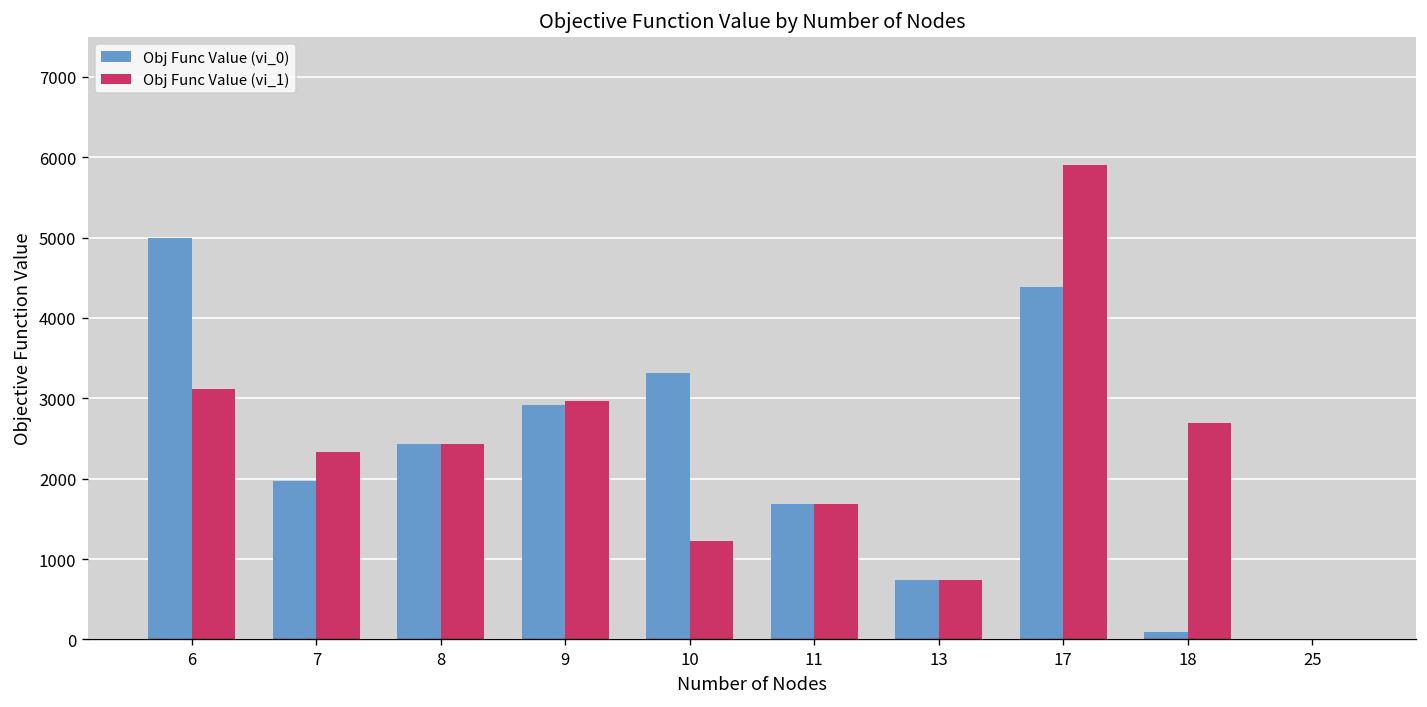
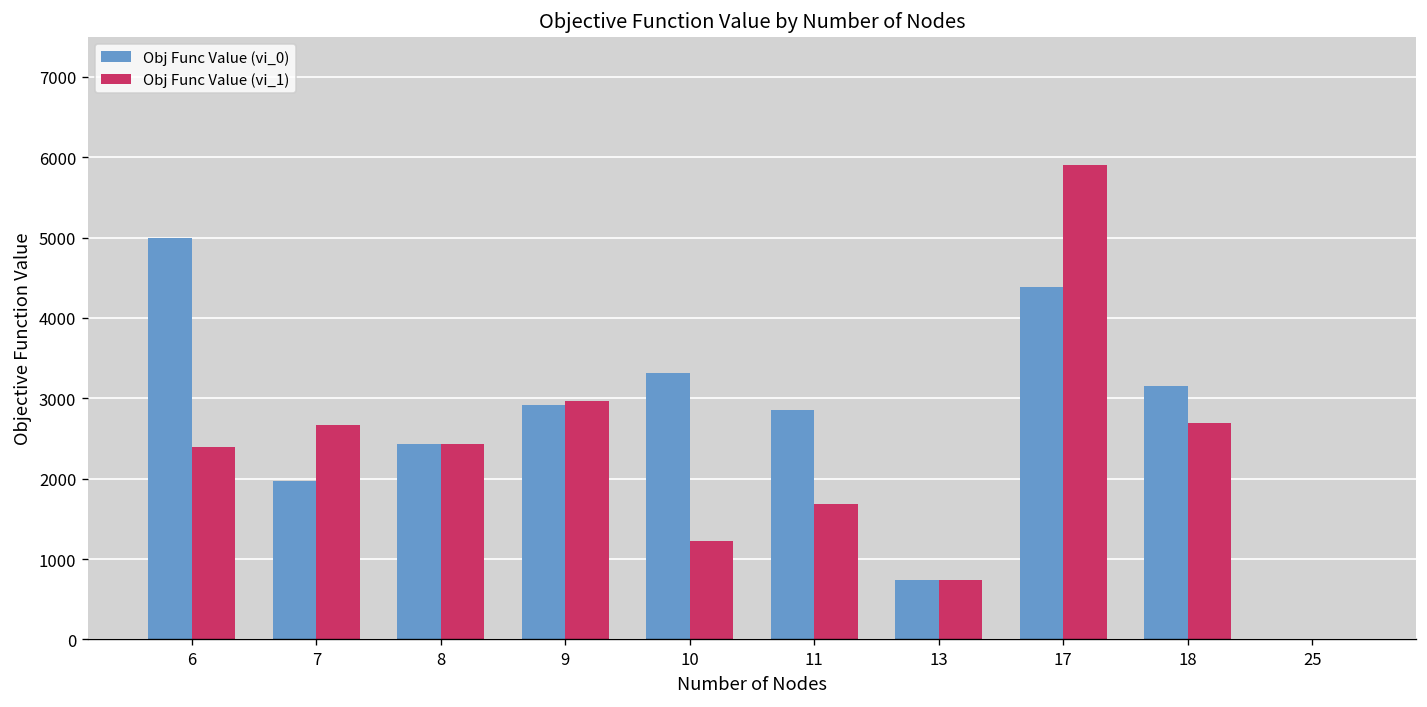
Obj Func Value (vi_1), 6: 3100 -> 2400
Obj Func Value (vi_1), 7: 2300 -> 2700
Obj Func Value (vi_0), 11: 1700 -> 2900
Obj Func Value (vi_0), 18: 100 -> 3100
